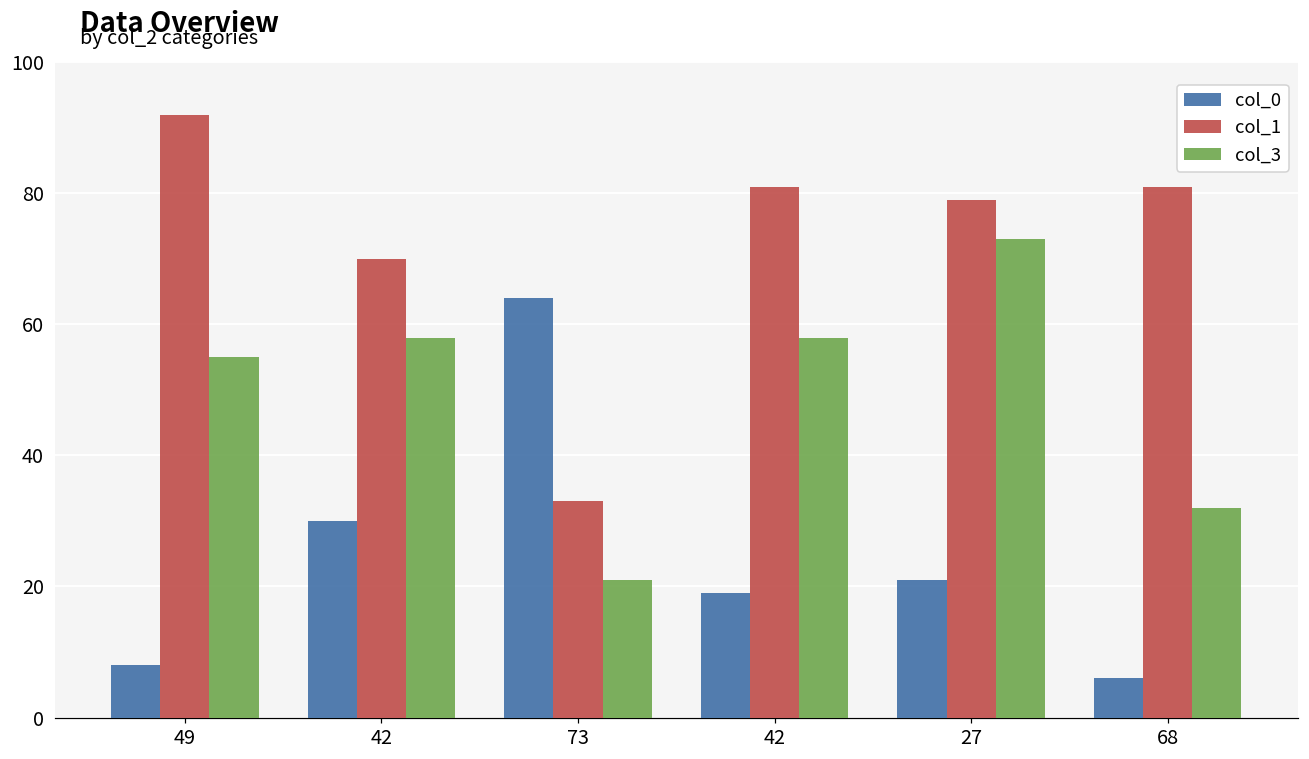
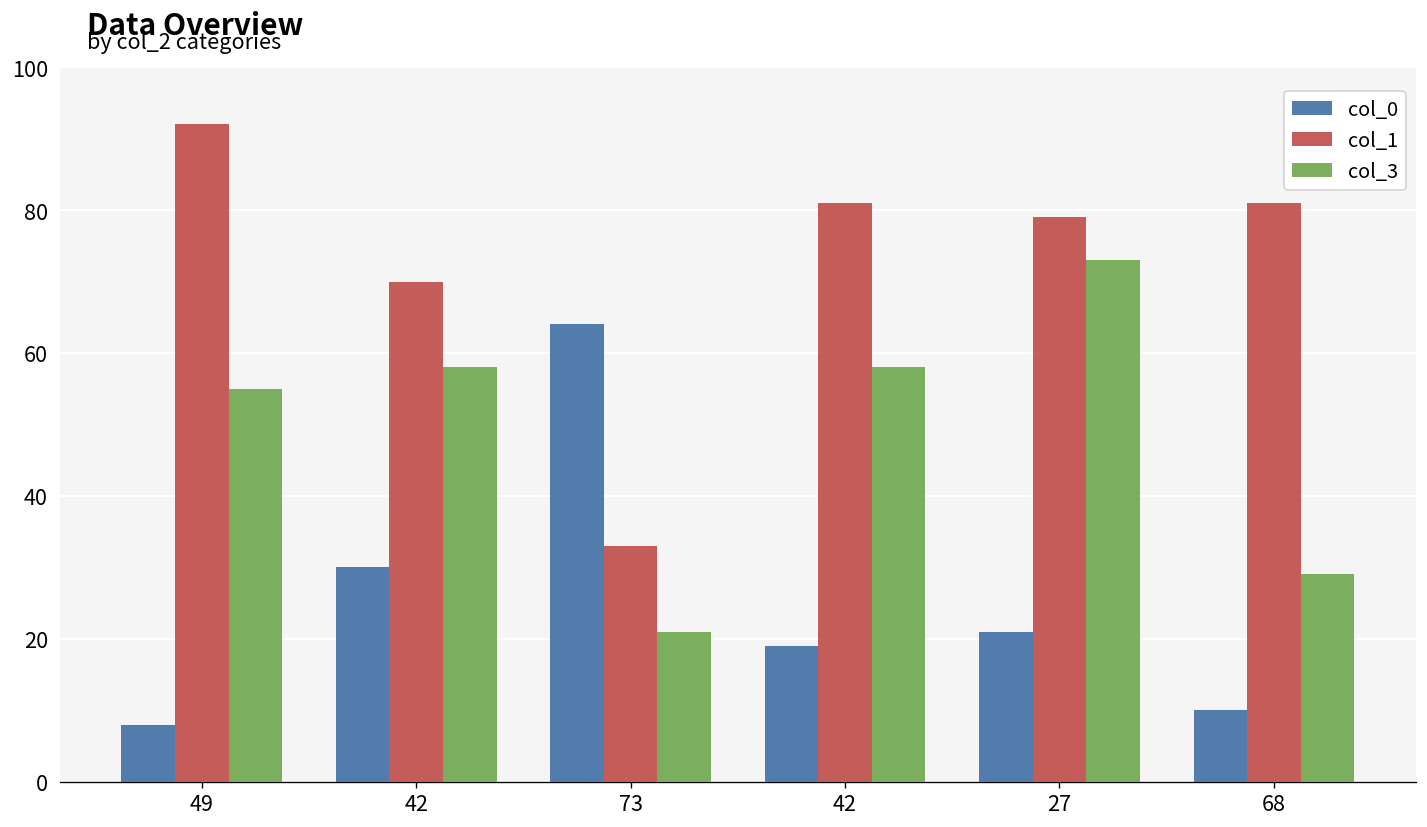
col_0, 68: 6 -> 10
col_3, 68: 32 -> 29
